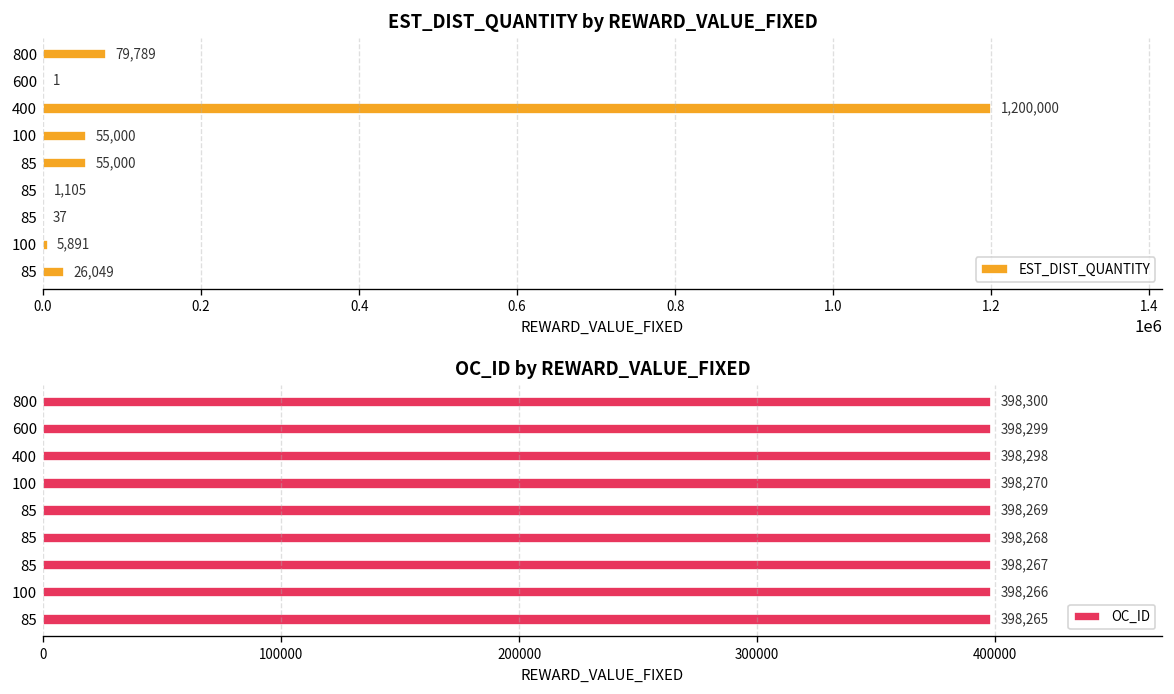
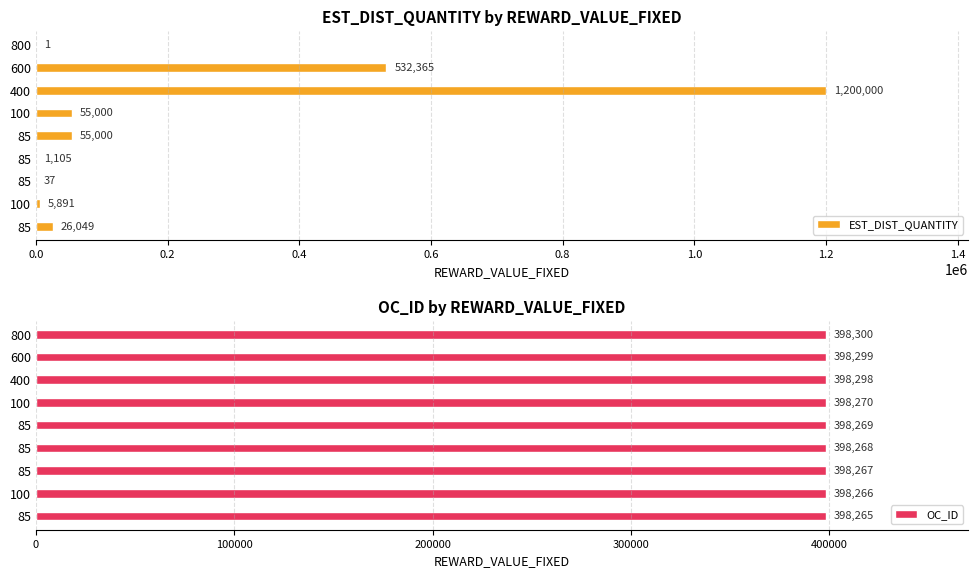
EST_DIST_QUANTITY by REWARD_VALUE_FIXED, 800: 79,789 -> 1
EST_DIST_QUANTITY by REWARD_VALUE_FIXED, 600: 1 -> 532,365
